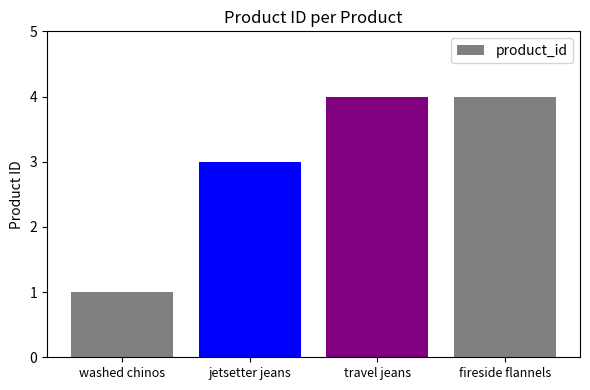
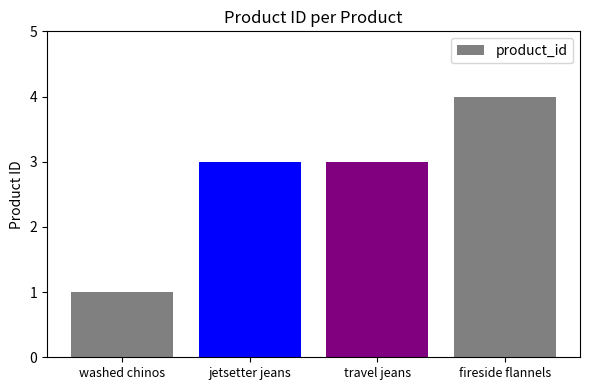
travel jeans: 4 -> 3
